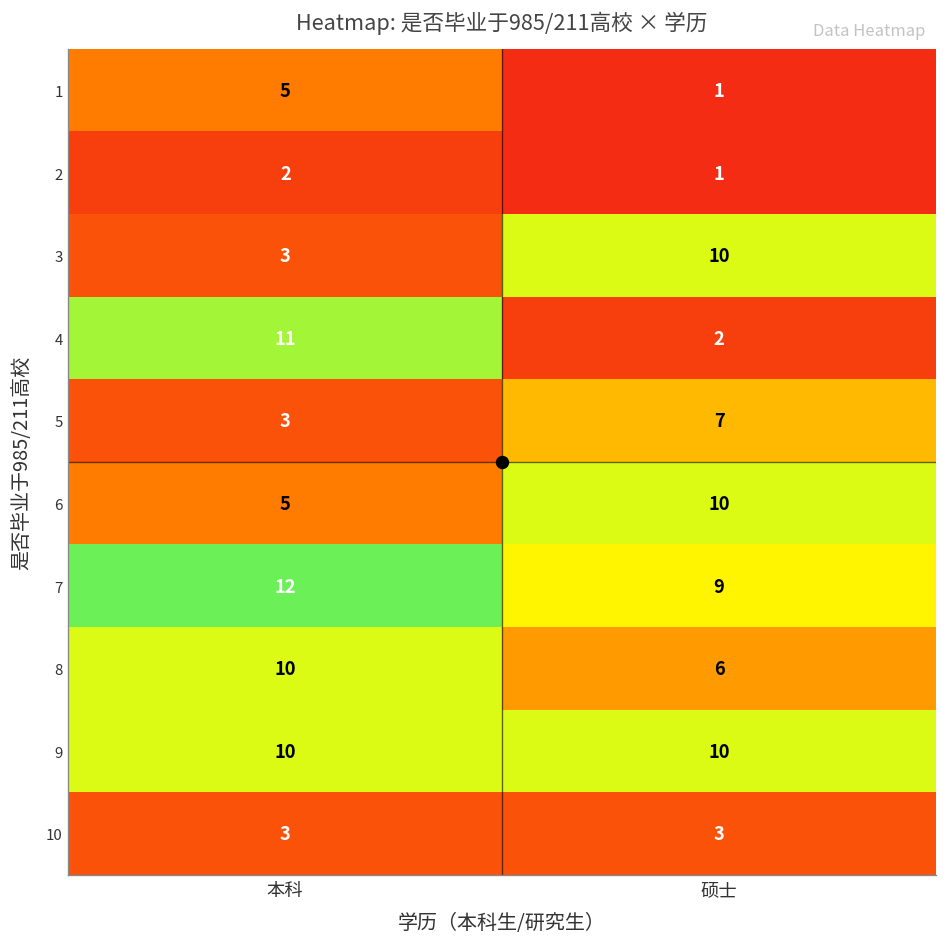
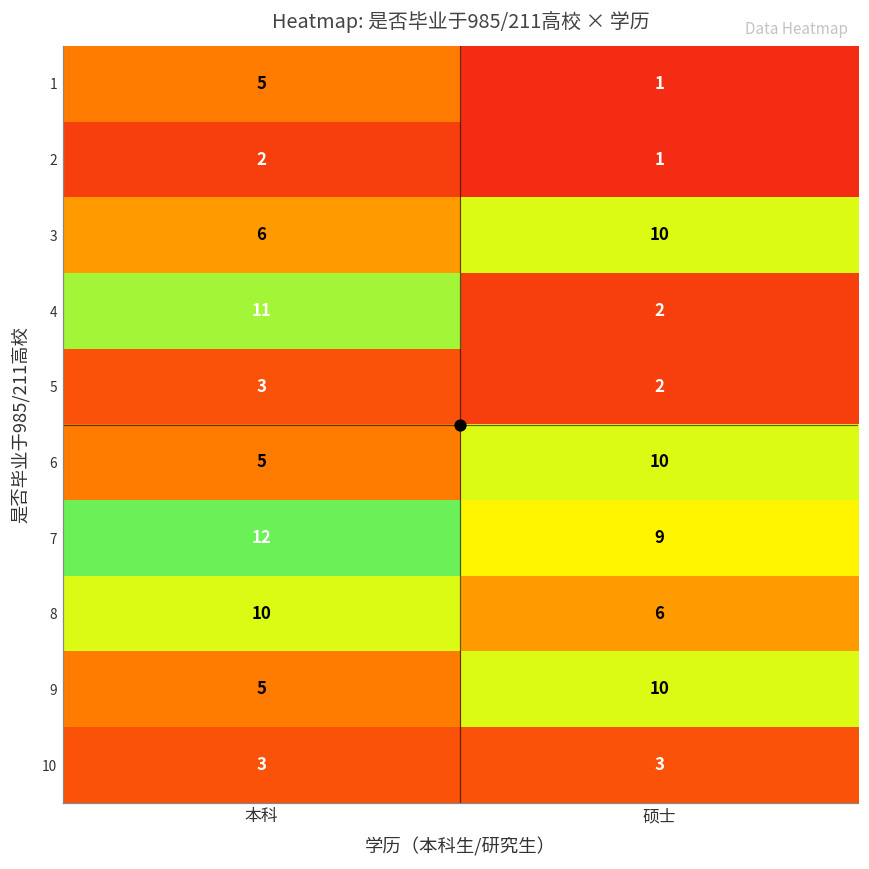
3, 本科: 3 -> 6
5, 硕士: 7 -> 2
9, 本科: 10 -> 5
